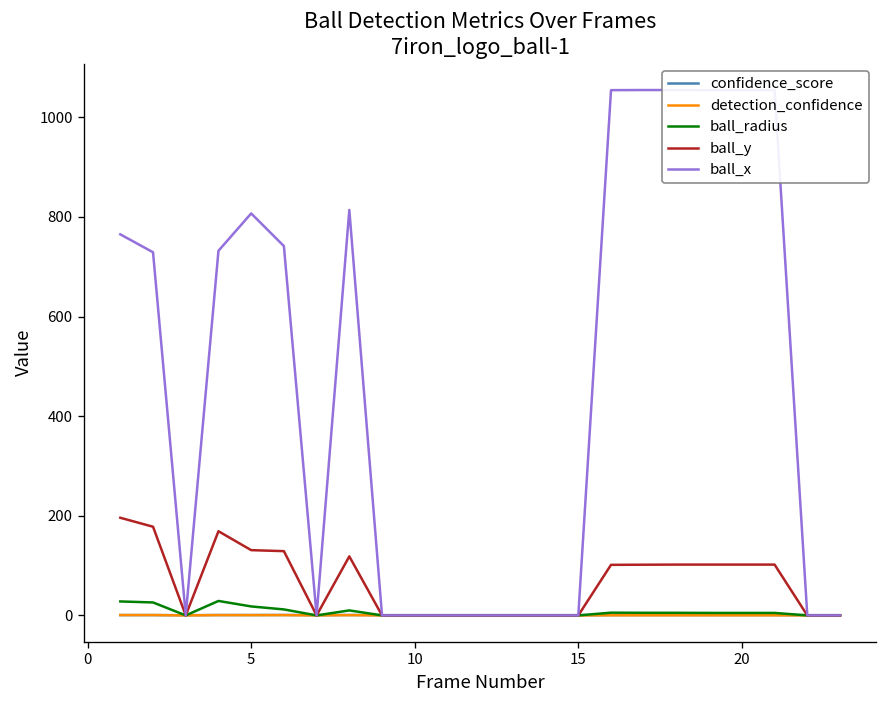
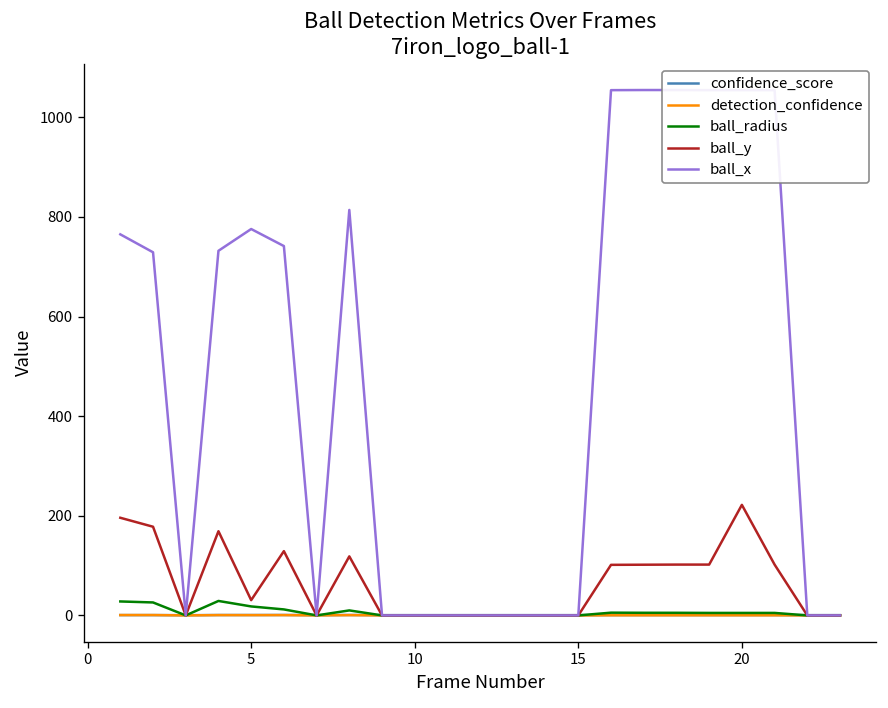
ball_y, 5: 130 -> 30
ball_x, 5: 810 -> 780
ball_y, 20: 100 -> 220
